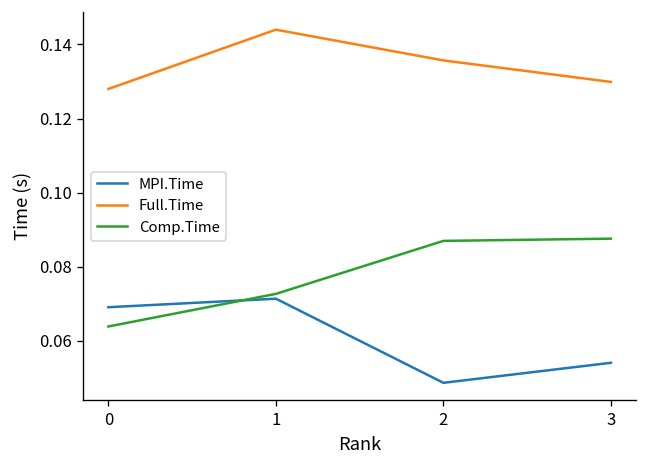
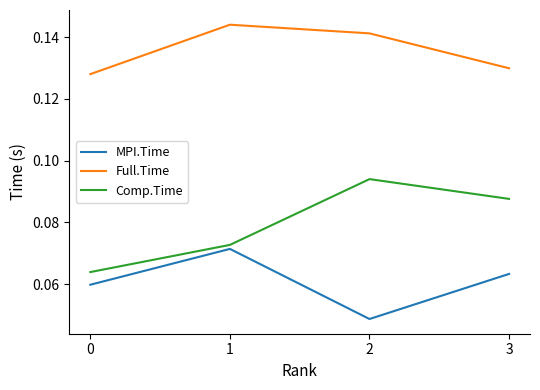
MPI.Time, 0: 0.069 -> 0.060
Full.Time, 2: 0.136 -> 0.141
Comp.Time, 2: 0.087 -> 0.094
MPI.Time, 3: 0.054 -> 0.063
